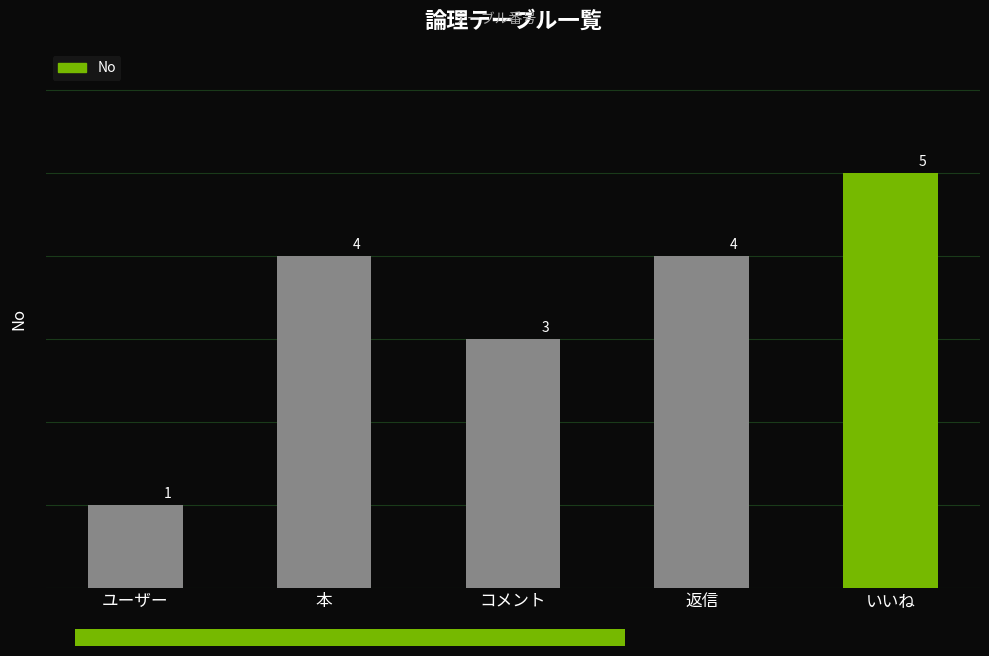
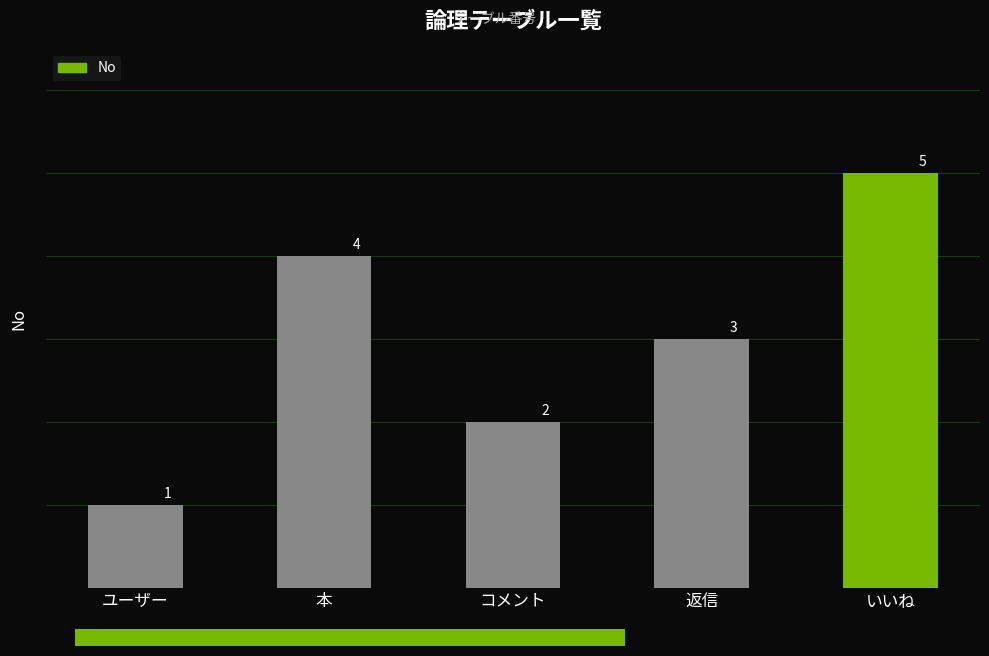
コメント: 3 -> 2
返信: 4 -> 3
